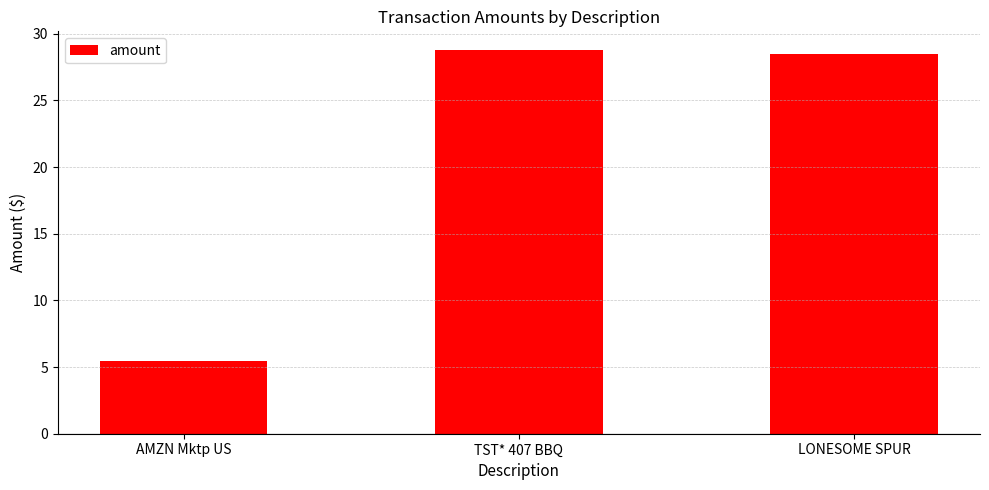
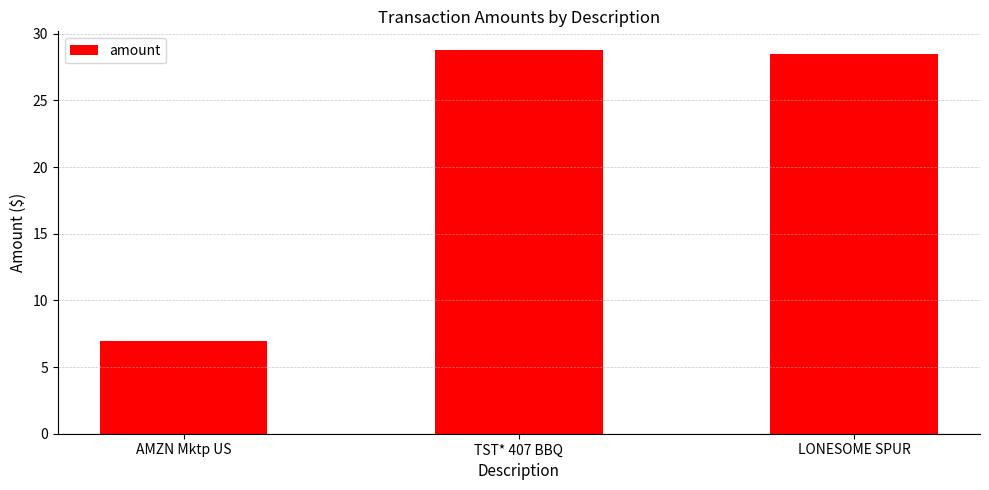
AMZN Mktp US: 5.5 -> 7.0
